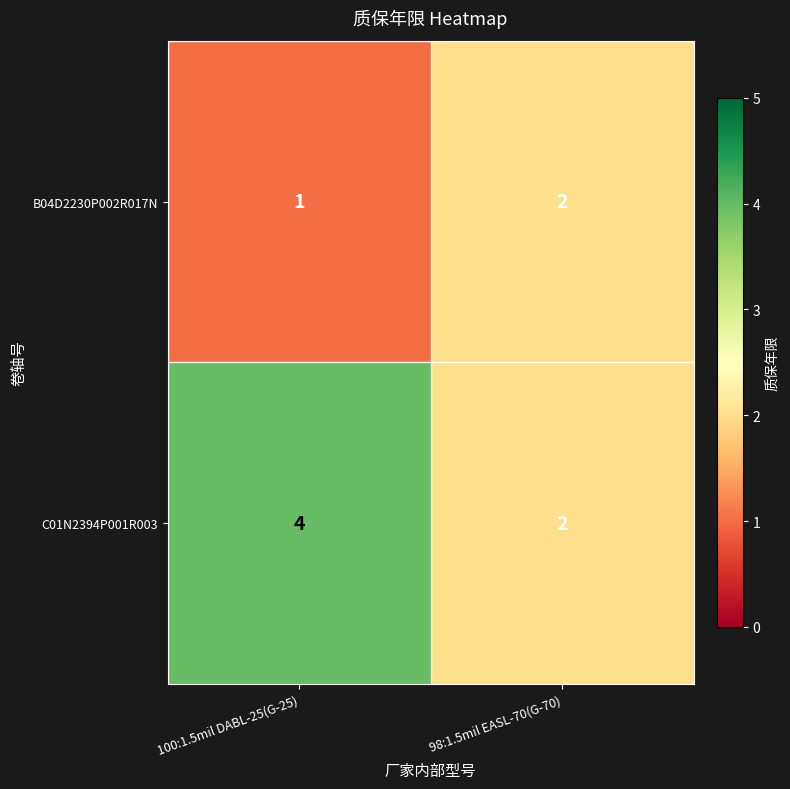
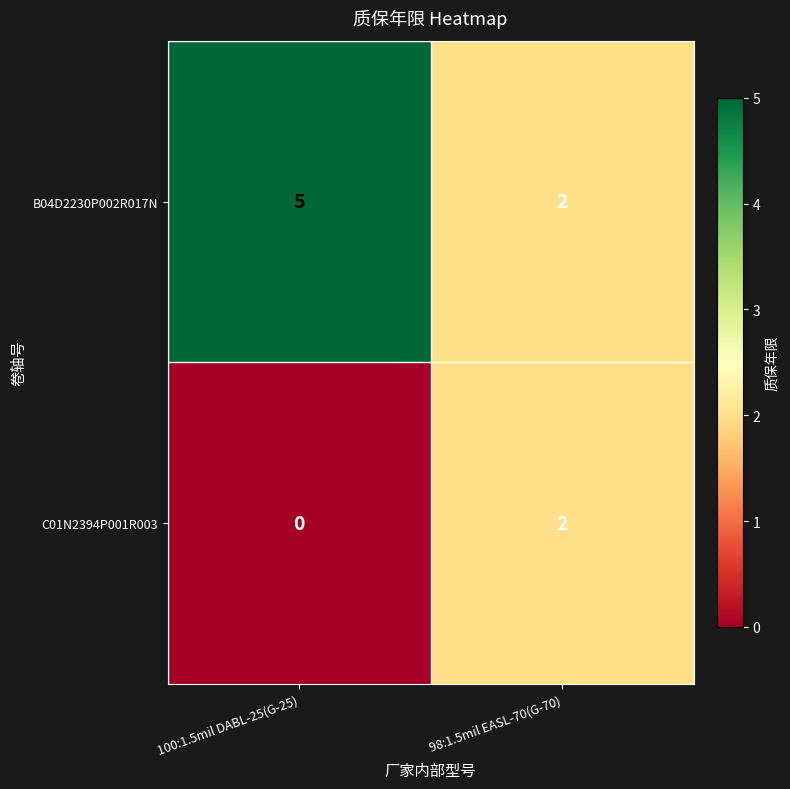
B04D2230P002R017N, 100:1.5mil DABL-25(G-25): 1 -> 5
C01N2394P001R003, 100:1.5mil DABL-25(G-25): 4 -> 0
